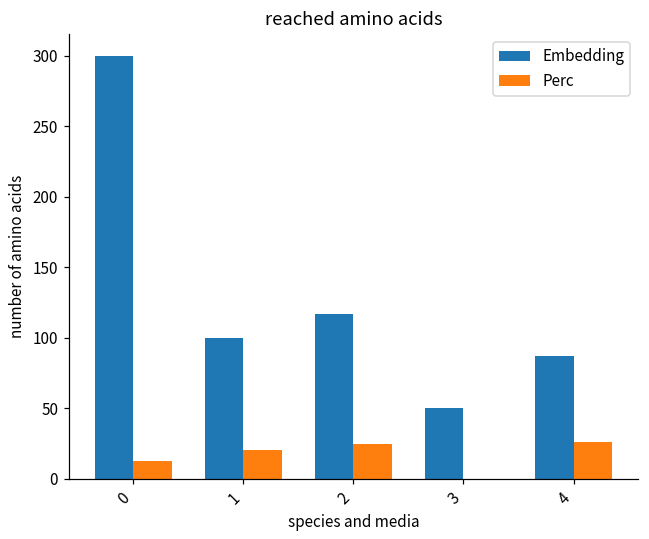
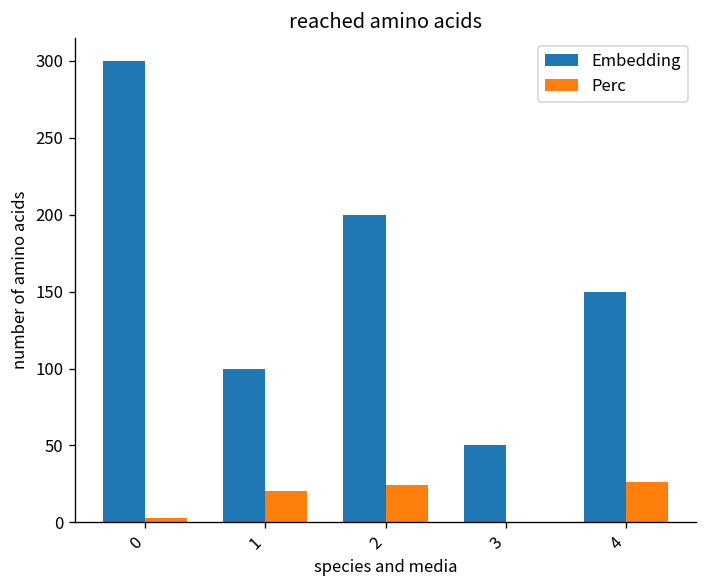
Perc, 0: 13 -> 3
Embedding, 2: 117 -> 200
Embedding, 4: 87 -> 150
